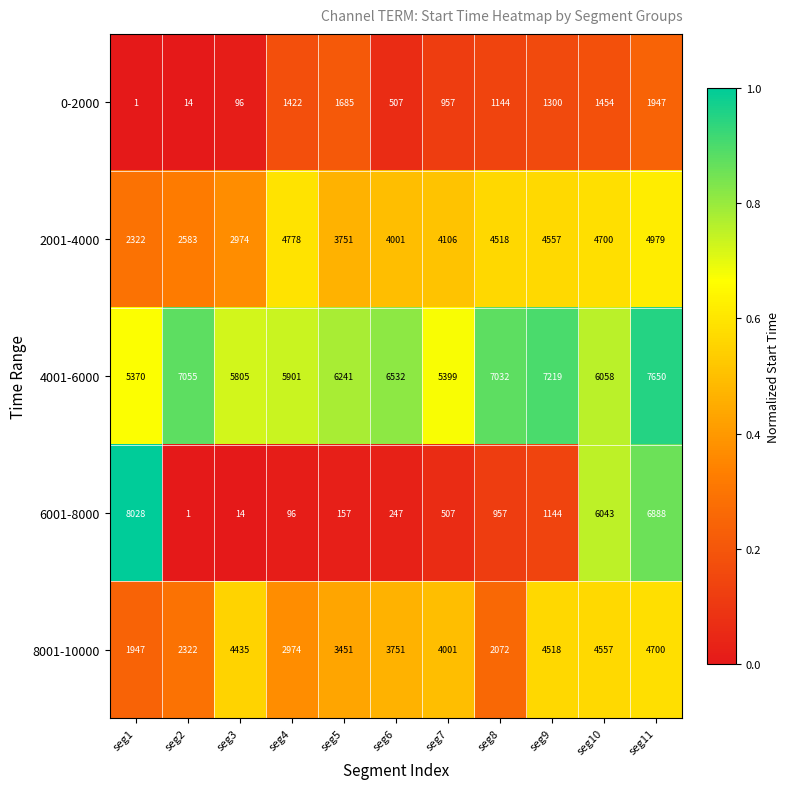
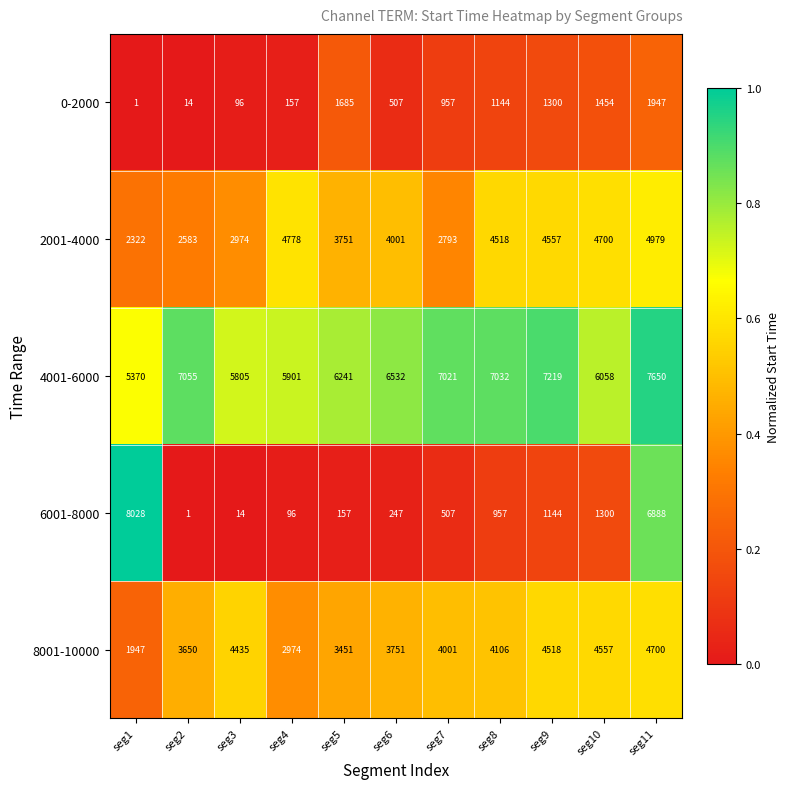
0-2000, seg4: 1422 -> 157
2001-4000, seg7: 4106 -> 2793
4001-6000, seg7: 5399 -> 7021
6001-8000, seg10: 6043 -> 1300
8001-10000, seg2: 2322 -> 3650
8001-10000, seg8: 2072 -> 4106
